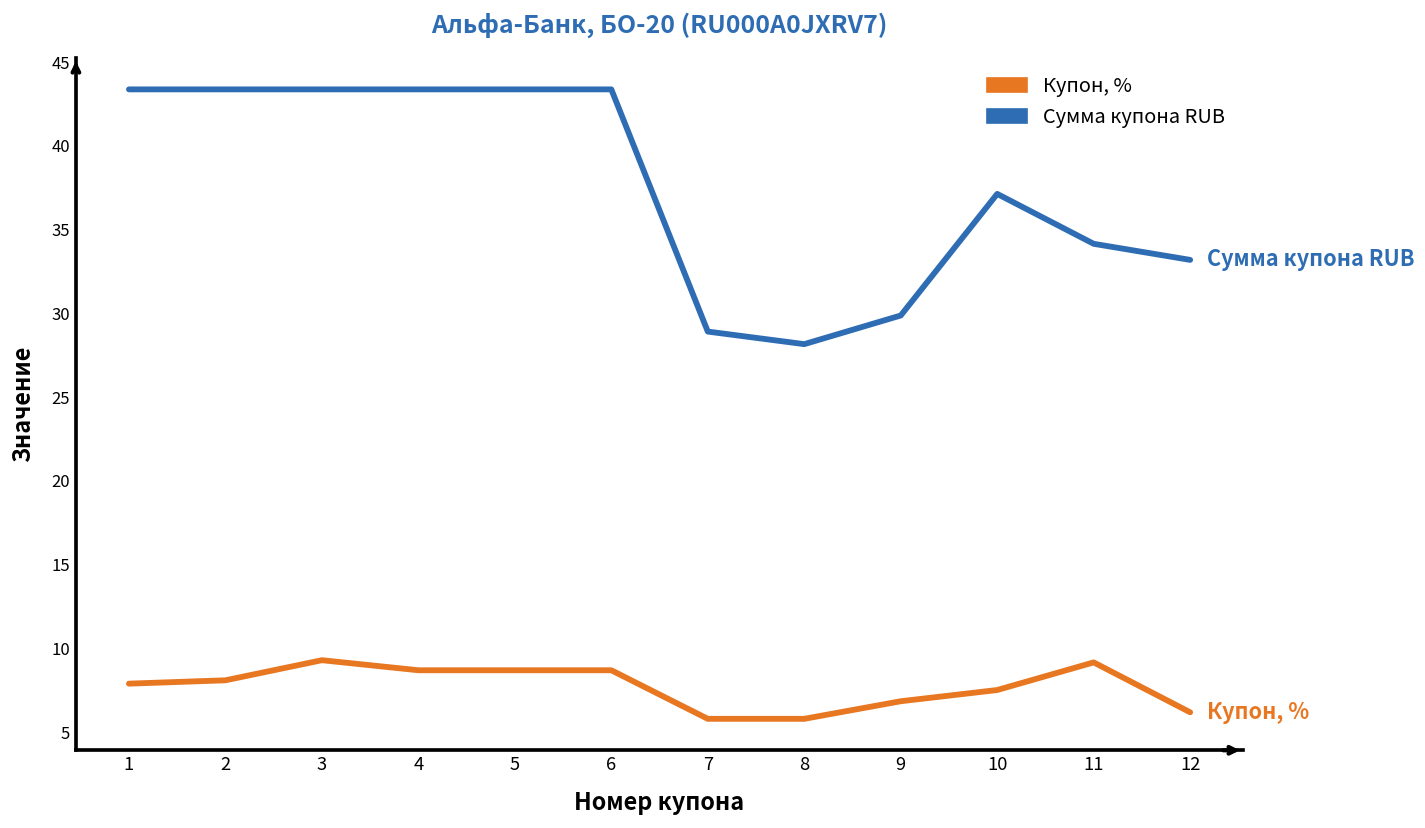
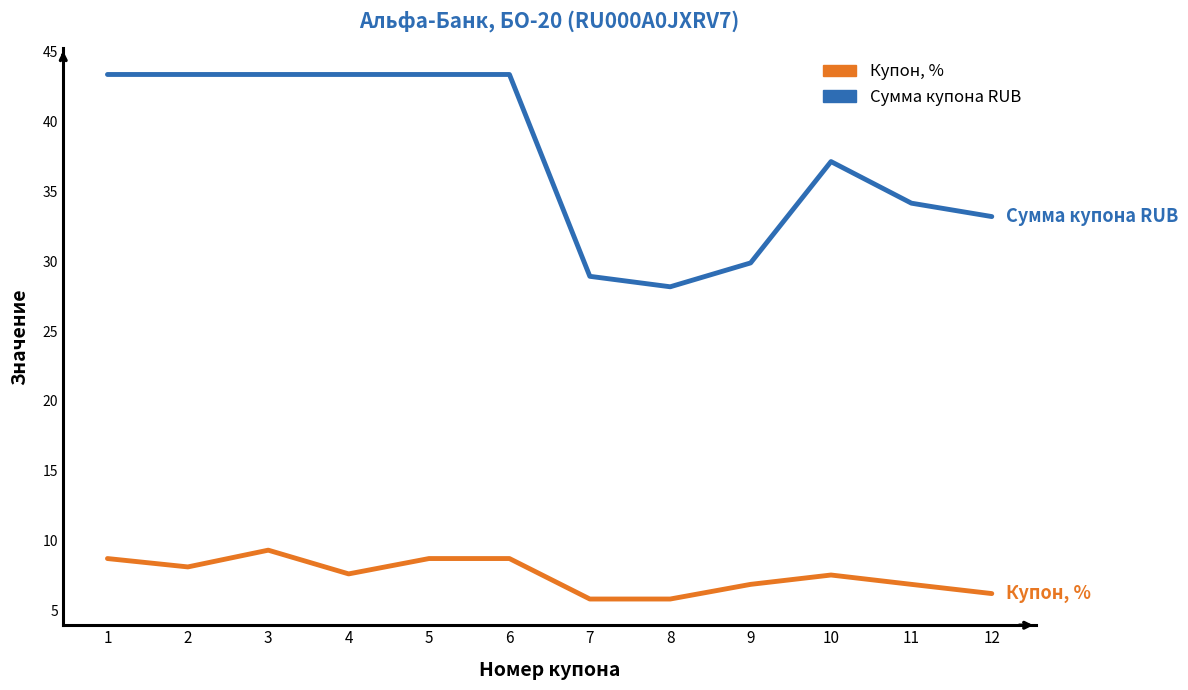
Купон, %, 1: 7.9 -> 8.7
Купон, %, 4: 8.7 -> 7.6
Купон, %, 11: 9.2 -> 6.9
